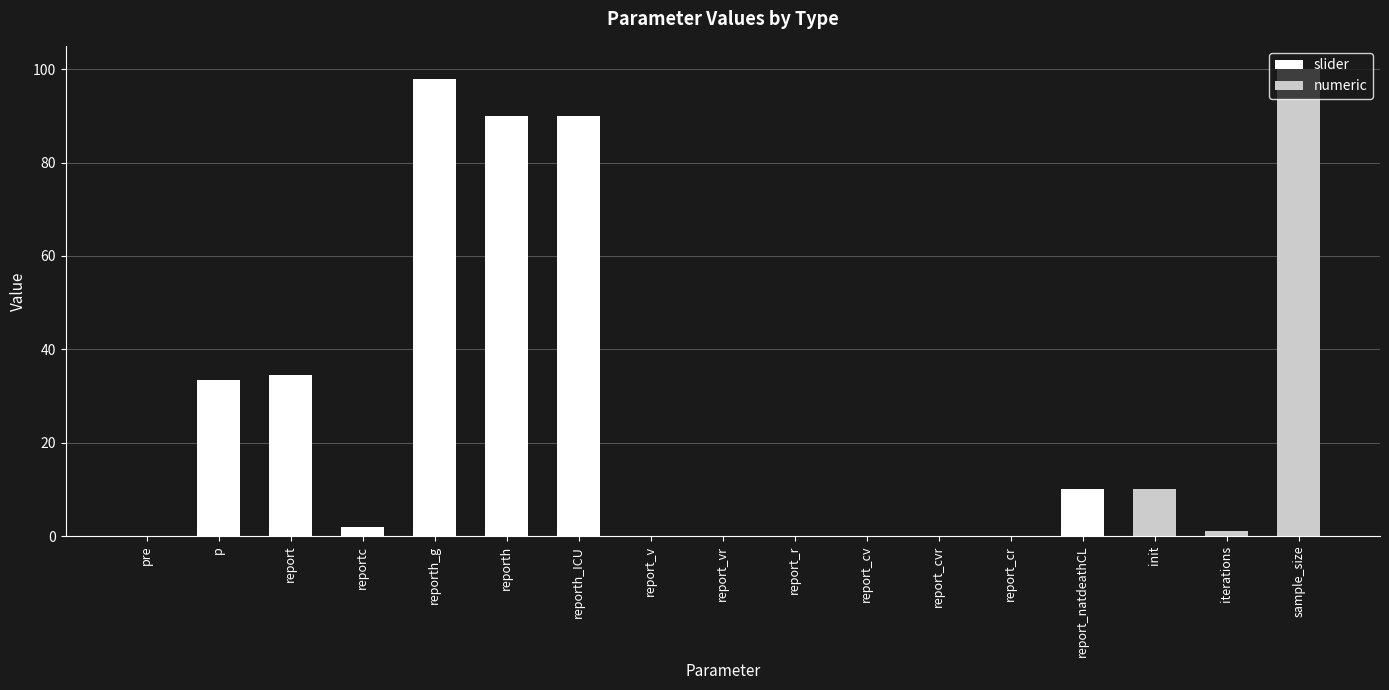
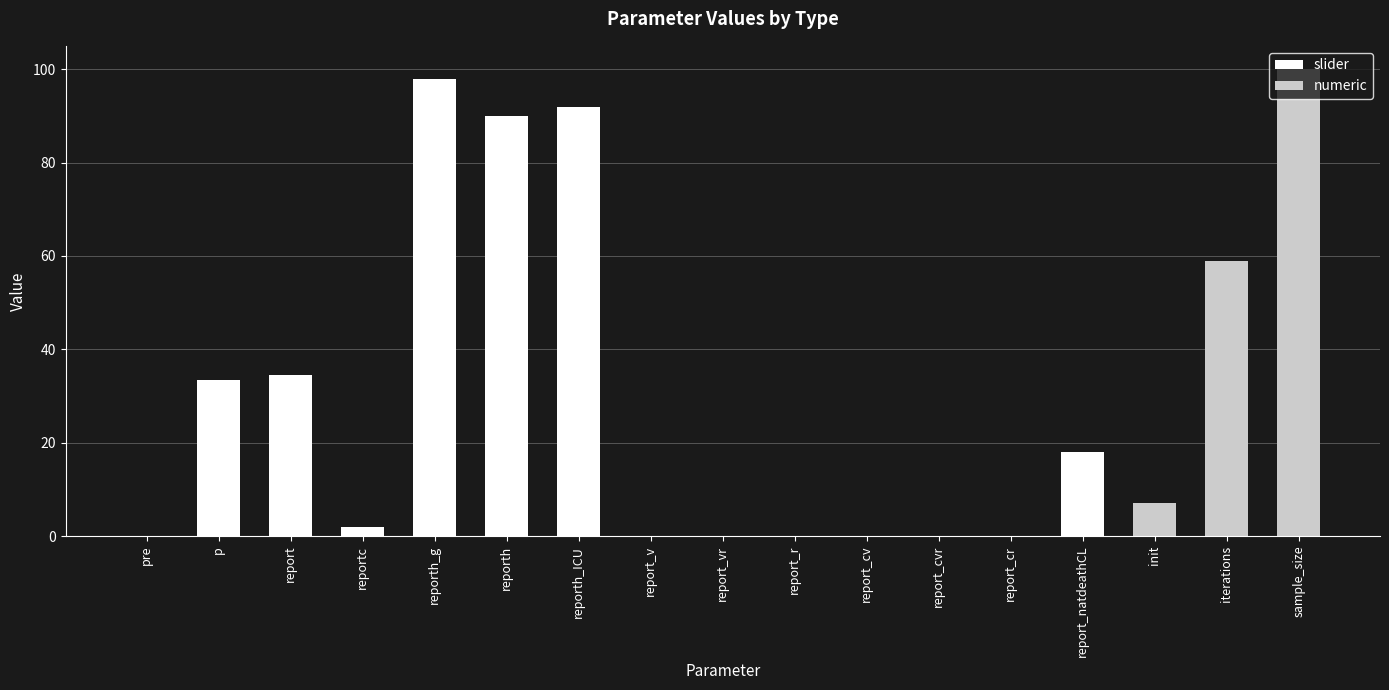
slider, reporth_ICU: 90 -> 92
slider, report_natdeathCL: 10 -> 18
numeric, init: 10 -> 7
numeric, iterations: 1 -> 59
